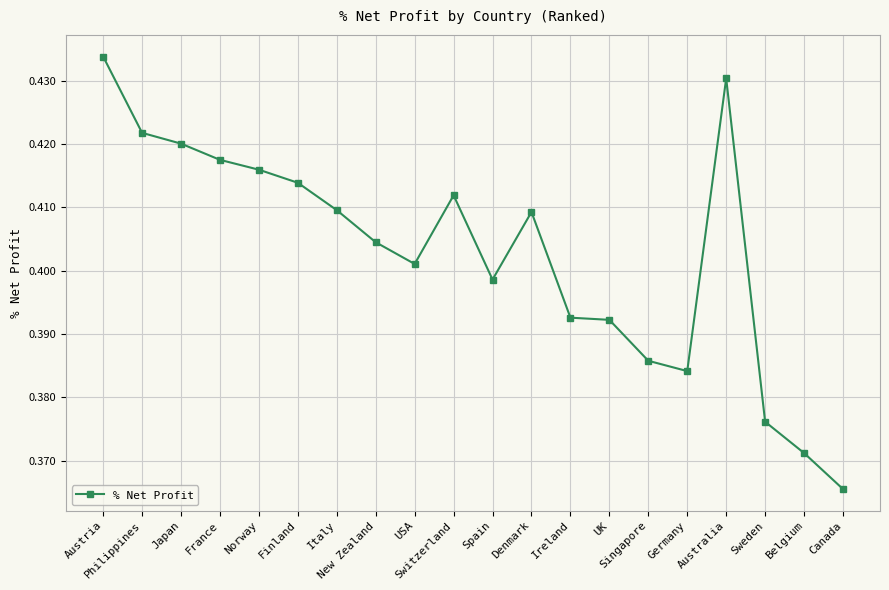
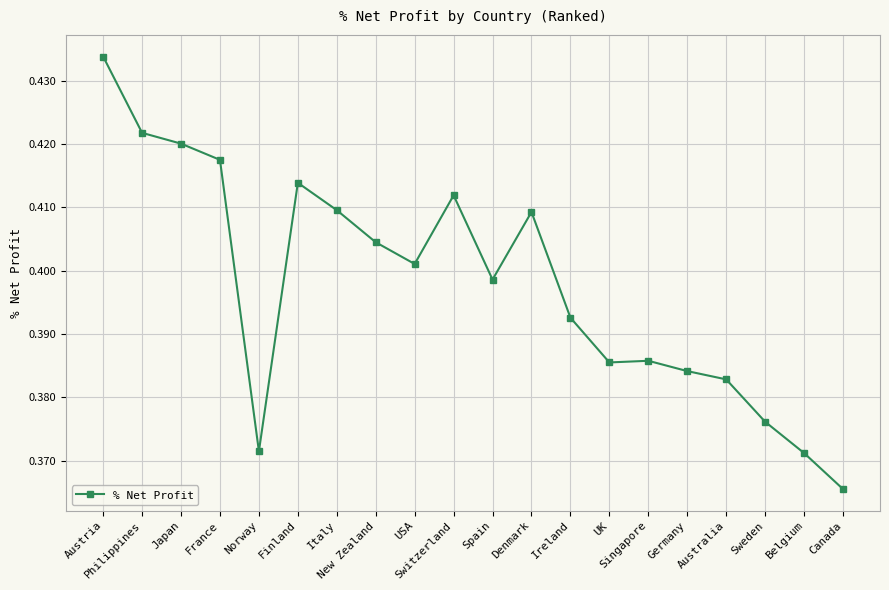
Norway: 0.416 -> 0.371
UK: 0.392 -> 0.385
Australia: 0.430 -> 0.383
